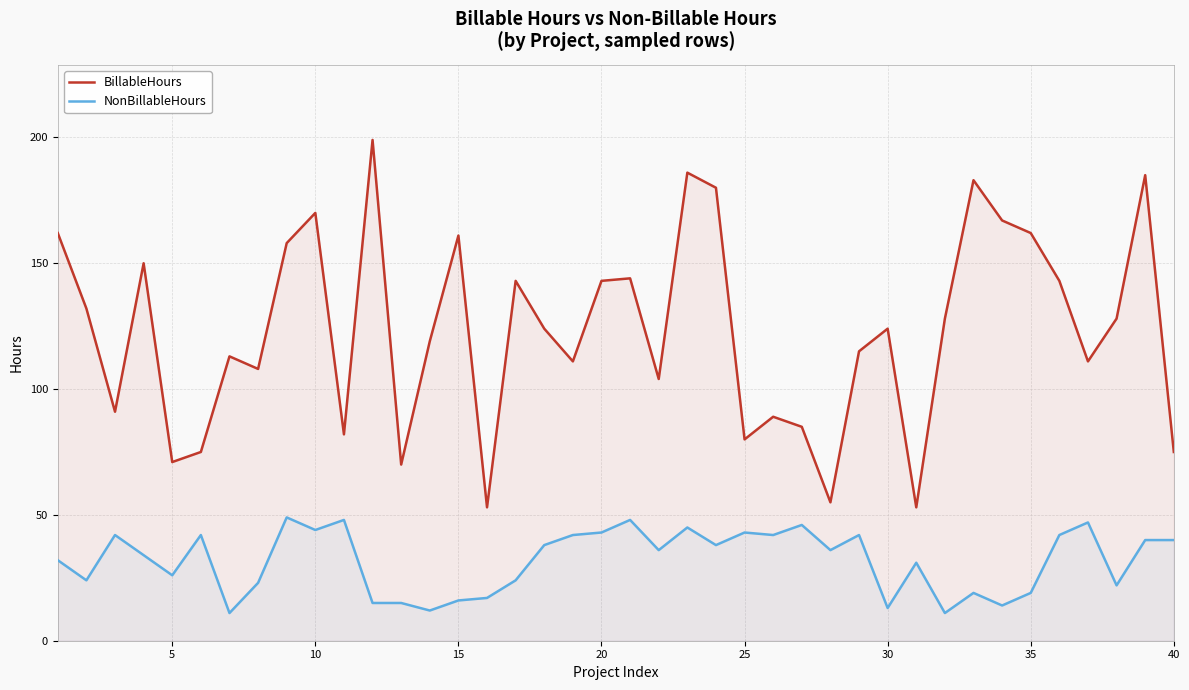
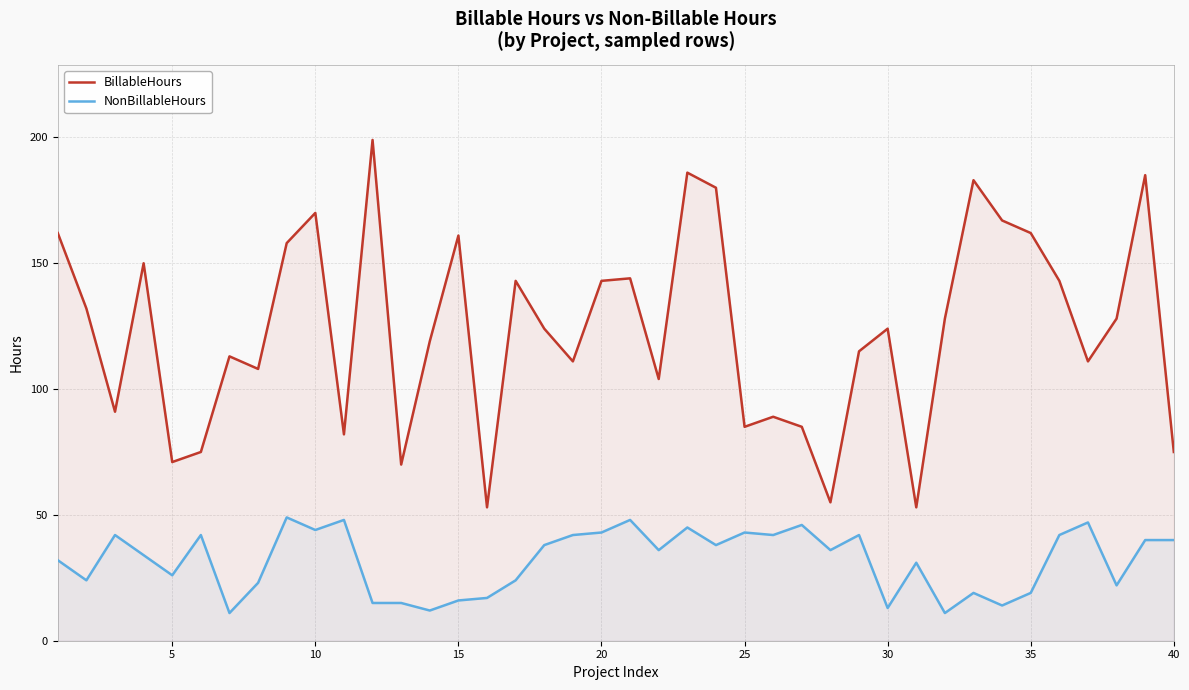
BillableHours, 25: 80 -> 85
